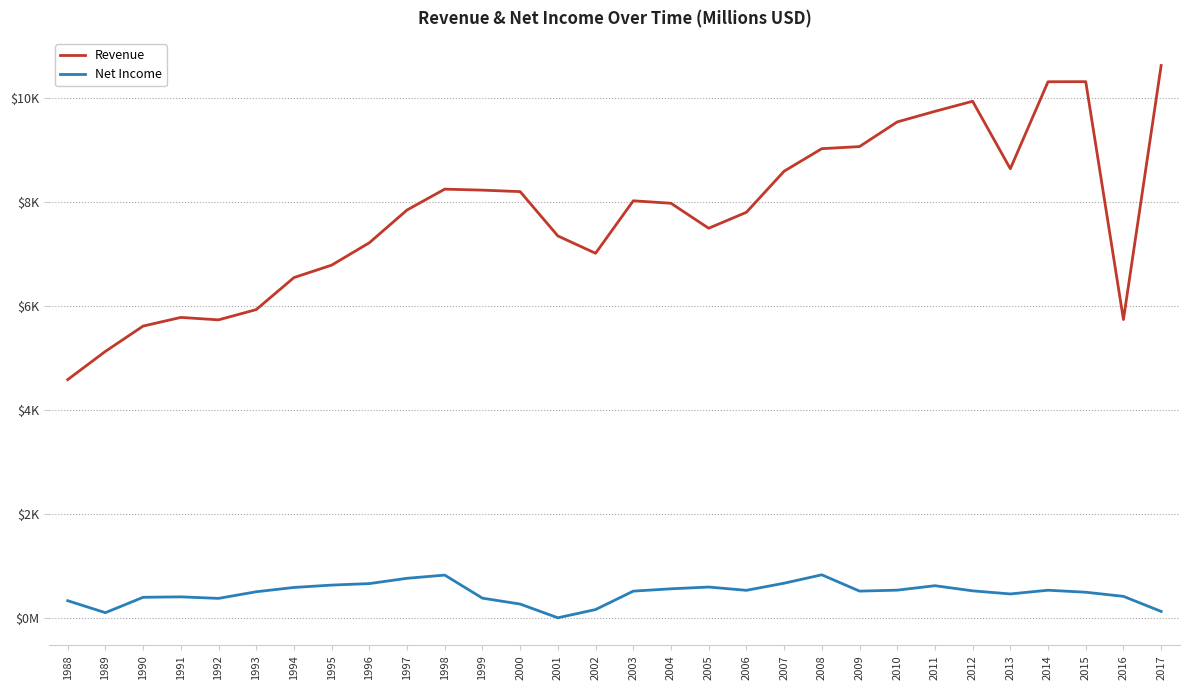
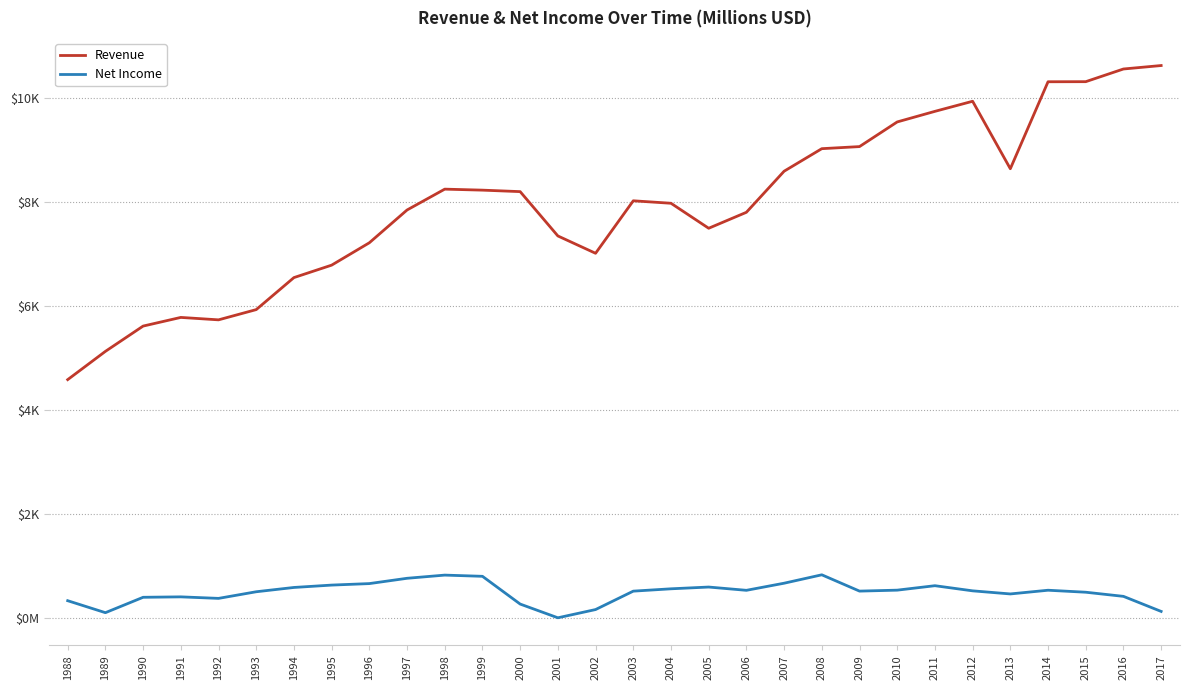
Net Income, 1999: $400 -> $800
Revenue, 2016: $5700 -> $10600
